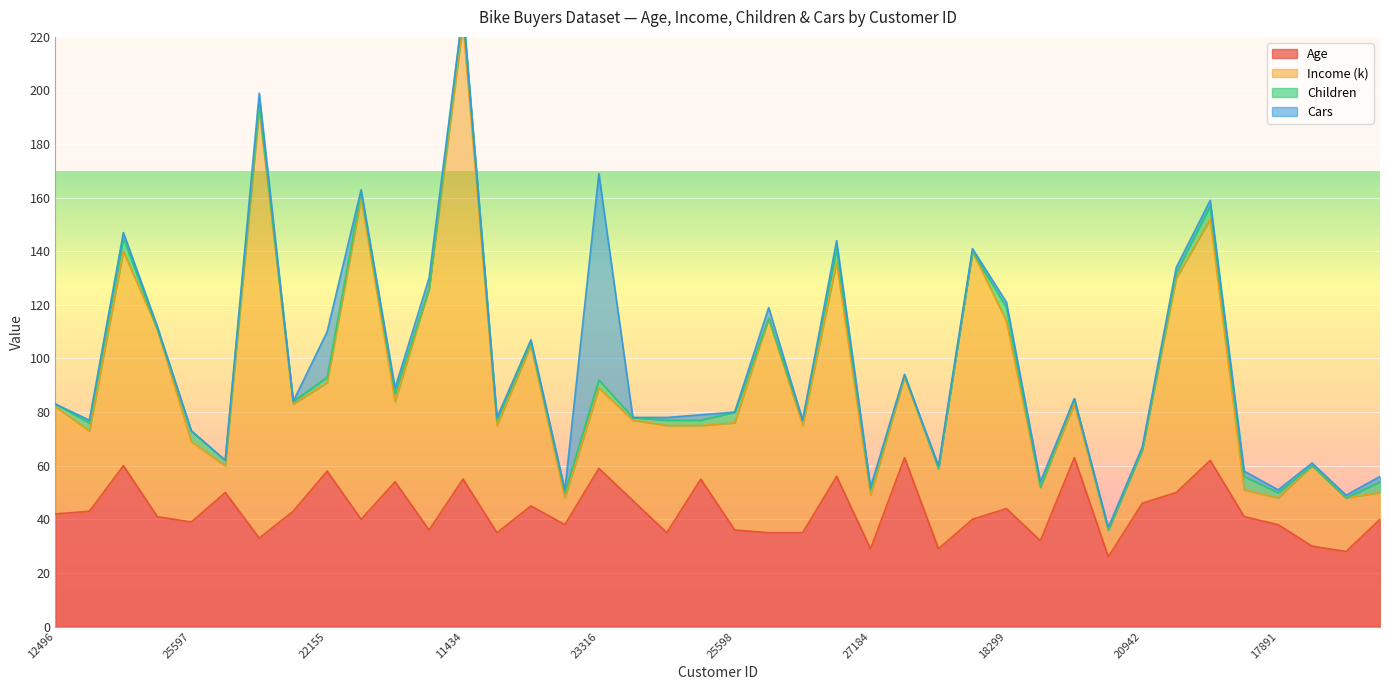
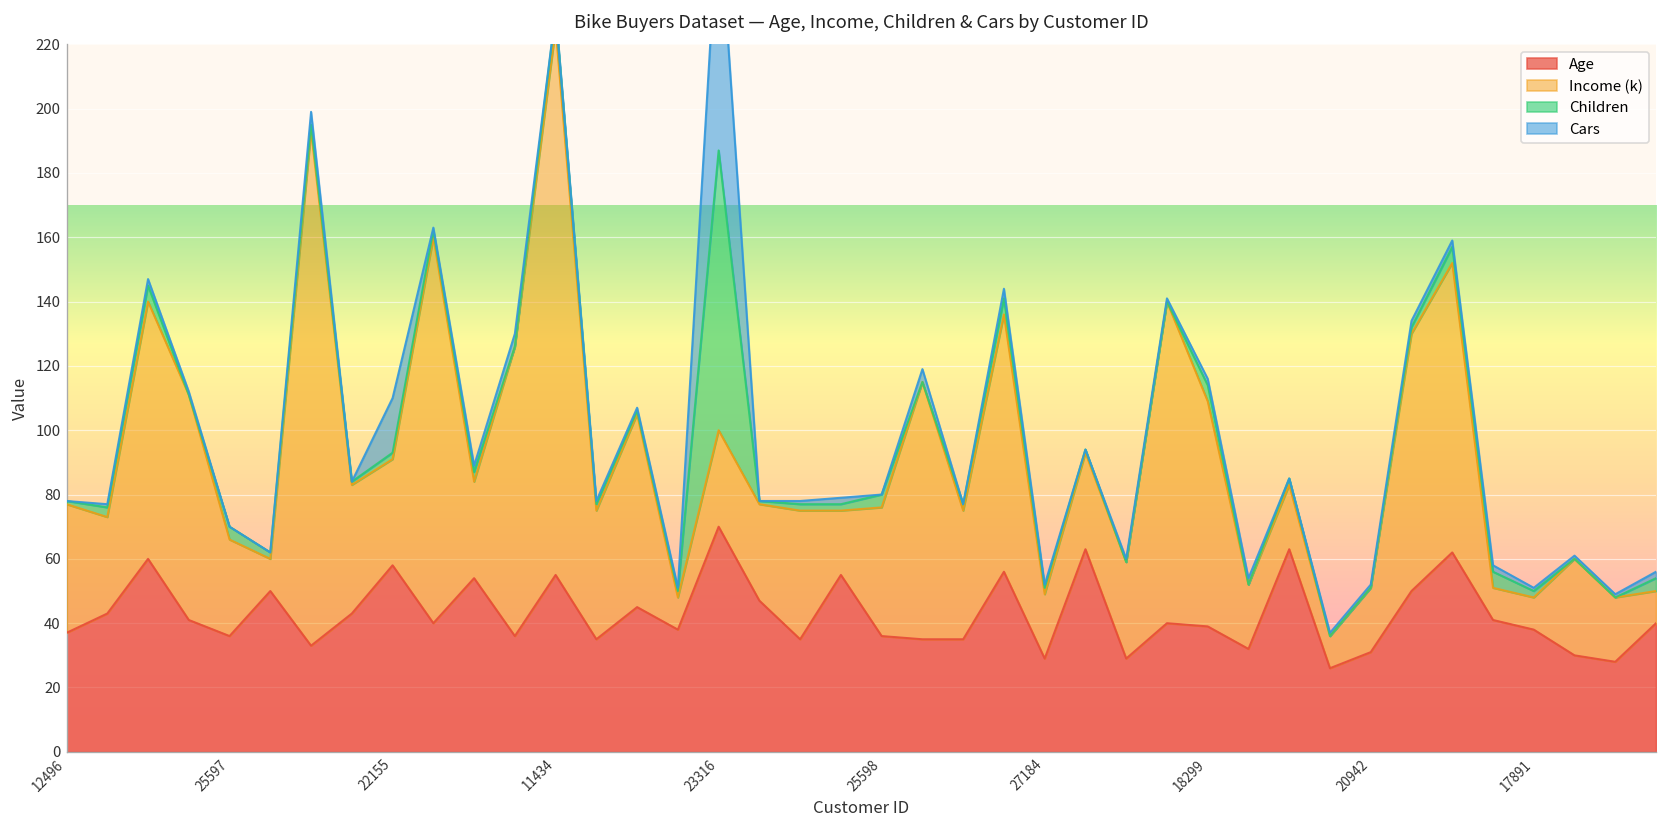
Age, 12496: 42 -> 37
Age, 25597: 39 -> 36
Age, 23316: 59 -> 70
Children, 23316: 3 -> 87
Age, 18299: 44 -> 39
Age, 20942: 46 -> 31
